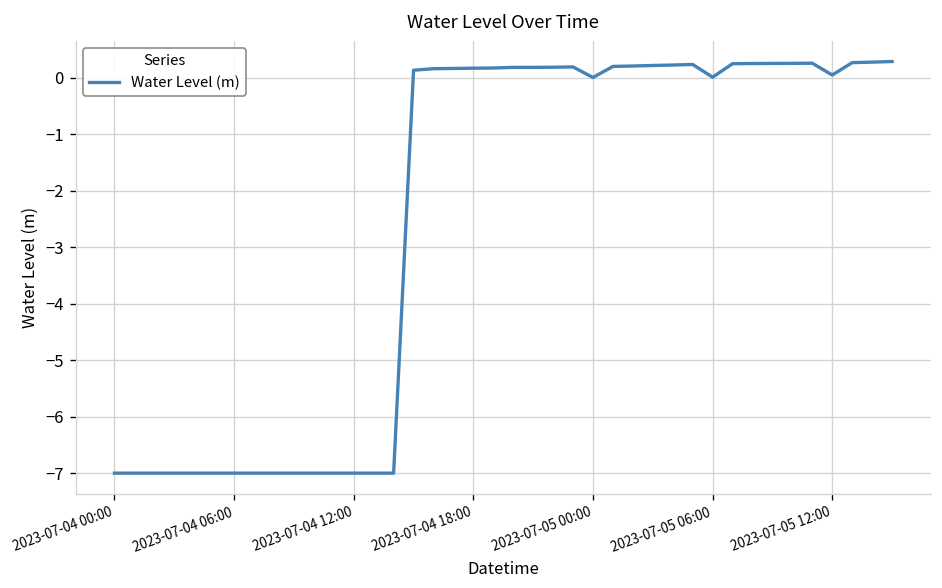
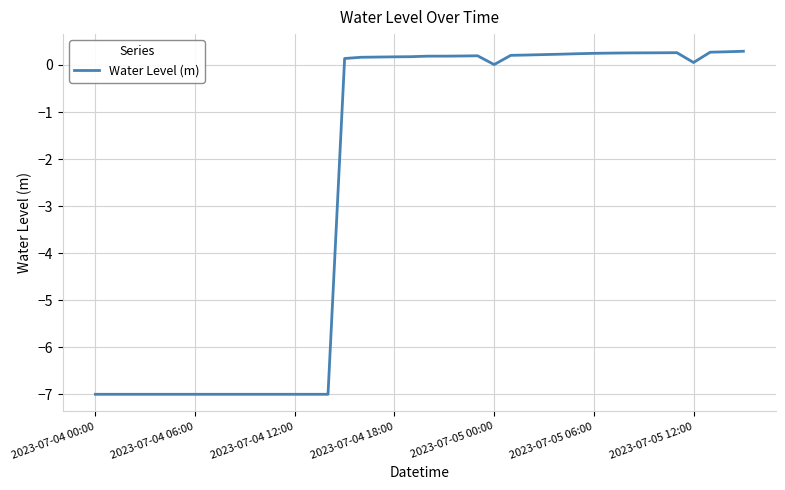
2023-07-05 06:00: 0.0 -> 0.2
